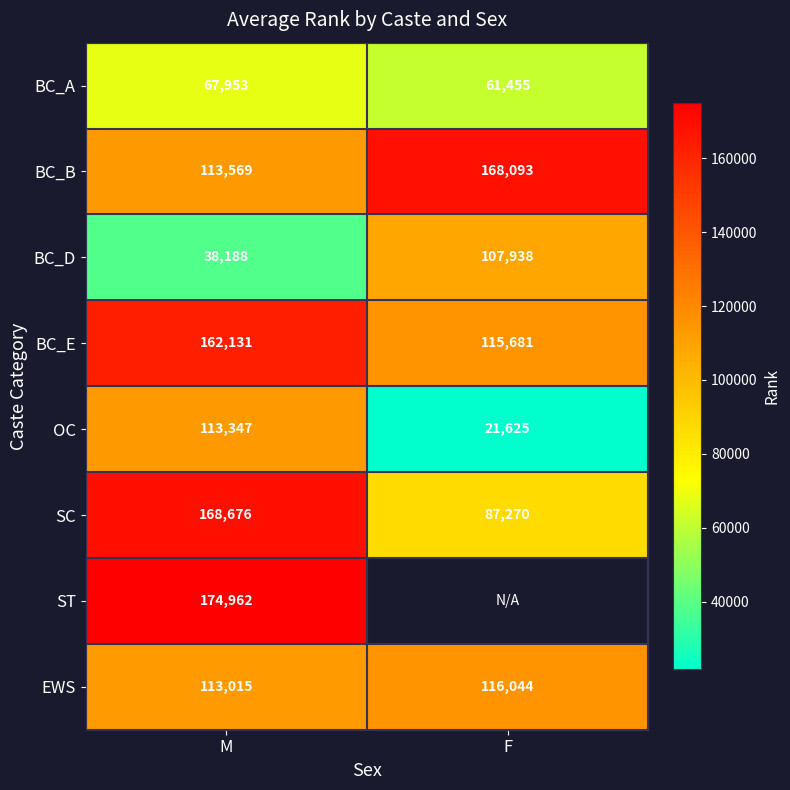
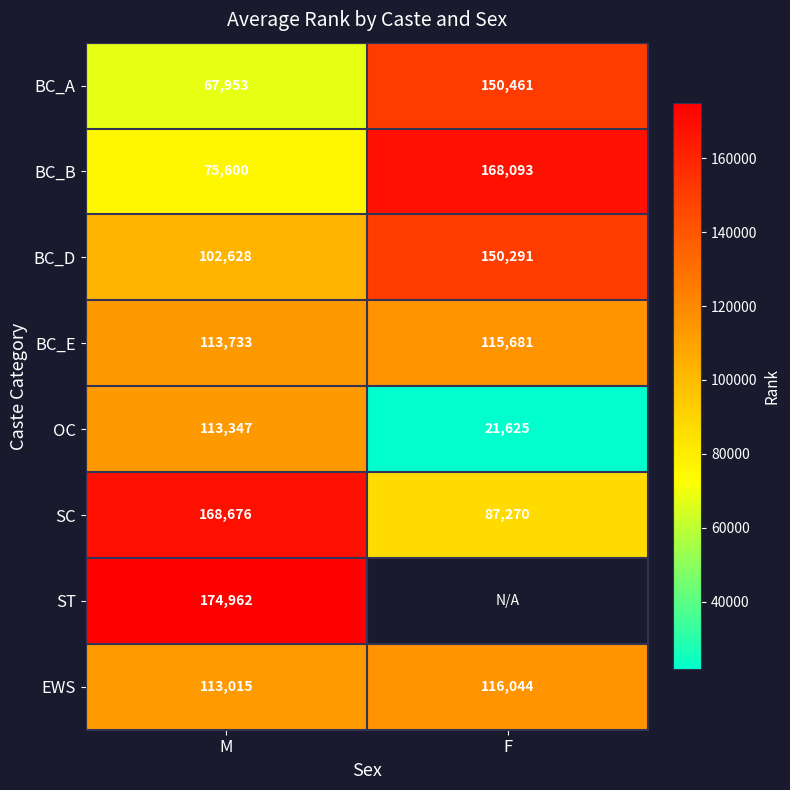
BC_A, F: 61,455 -> 150,461
BC_B, M: 113,569 -> 75,600
BC_D, M: 38,188 -> 102,628
BC_D, F: 107,938 -> 150,291
BC_E, M: 162,131 -> 113,733
